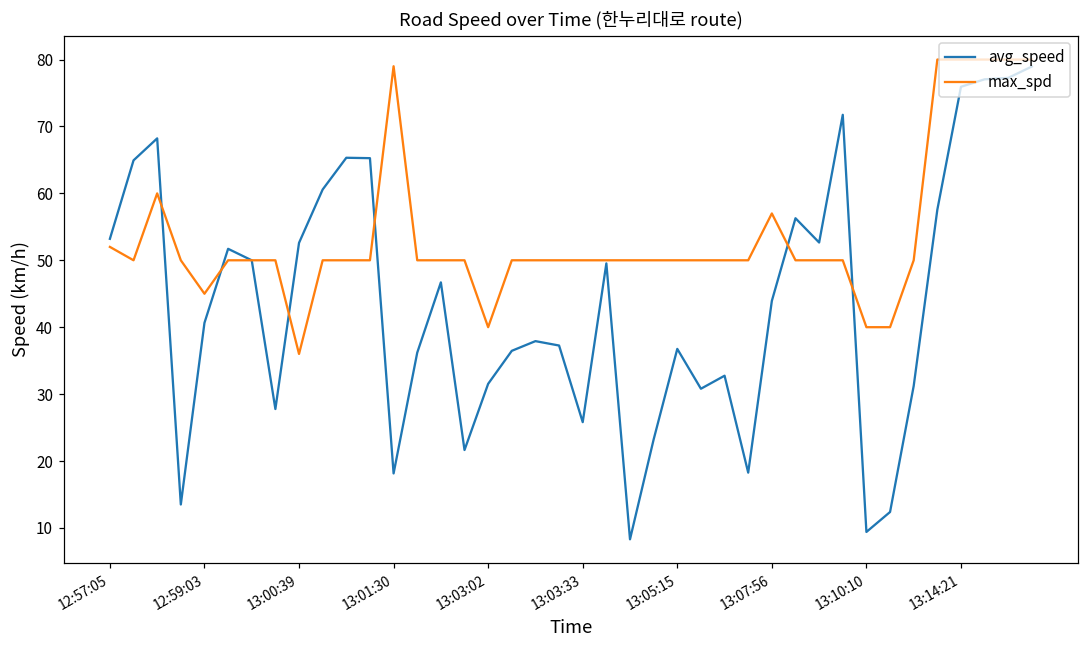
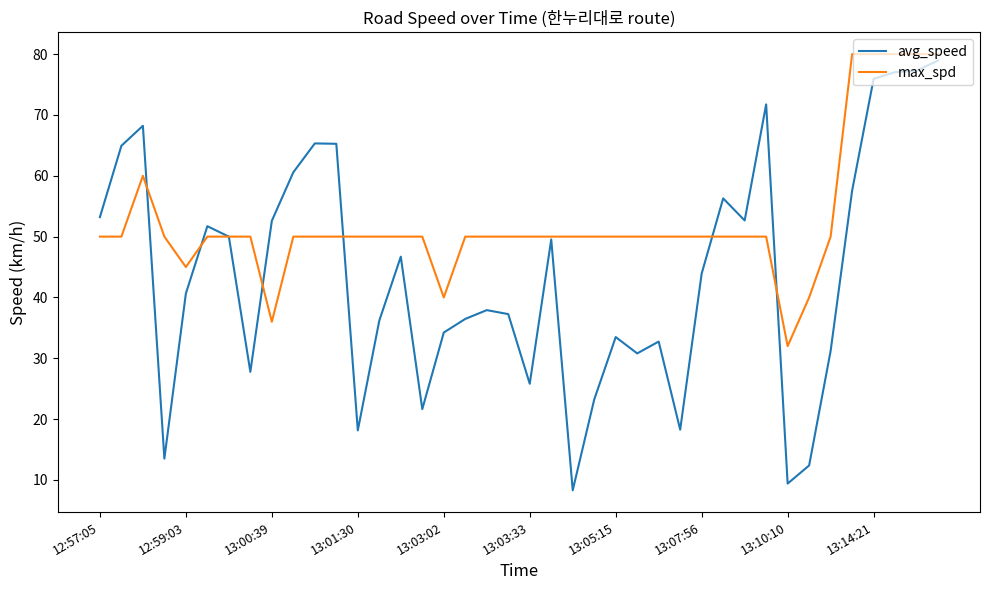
max_spd, 12:57:05: 52 -> 50
max_spd, 13:01:30: 79 -> 50
avg_speed, 13:03:02: 32 -> 34
avg_speed, 13:05:15: 37 -> 33
max_spd, 13:07:56: 57 -> 50
max_spd, 13:10:10: 40 -> 32
